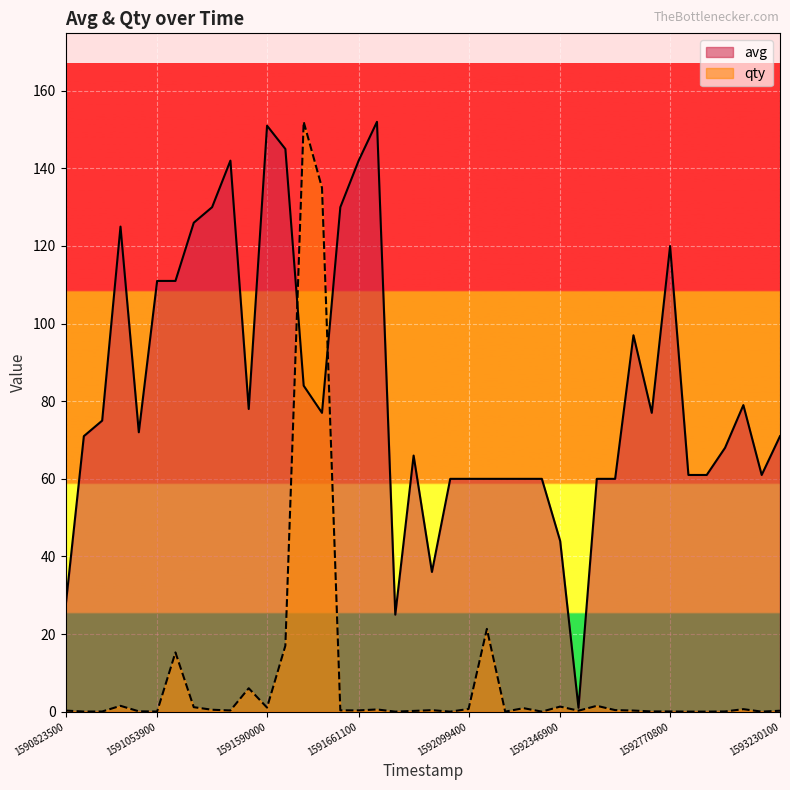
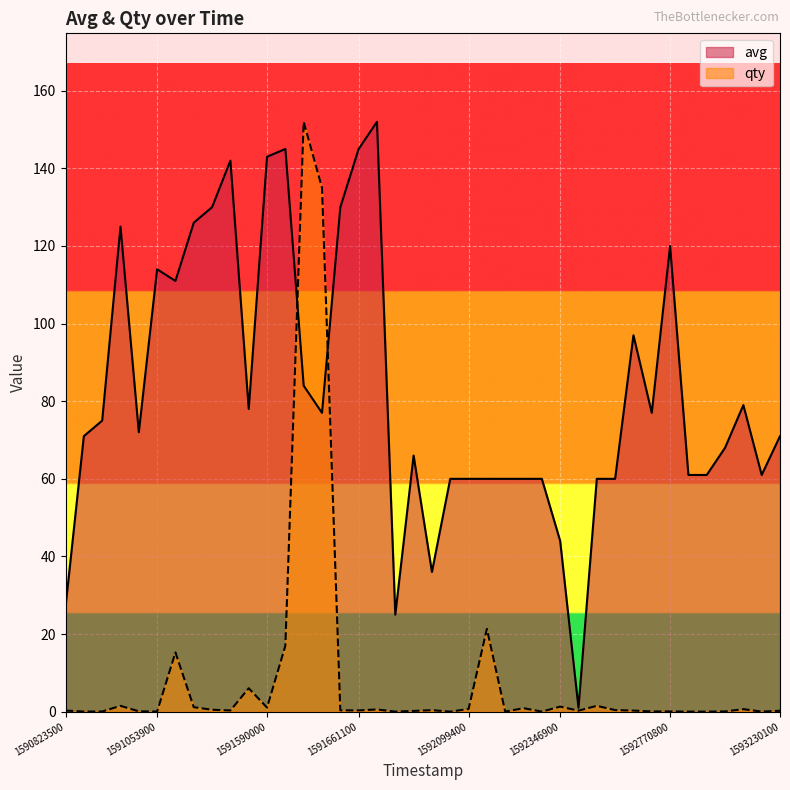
avg, 1591053900: 111 -> 114
avg, 1591590000: 151 -> 143
avg, 1591661100: 142 -> 145
